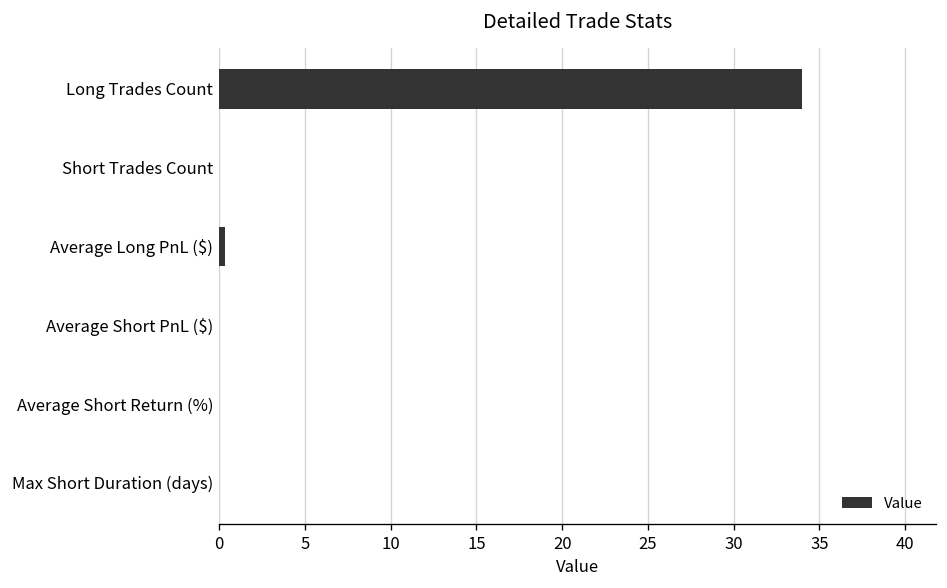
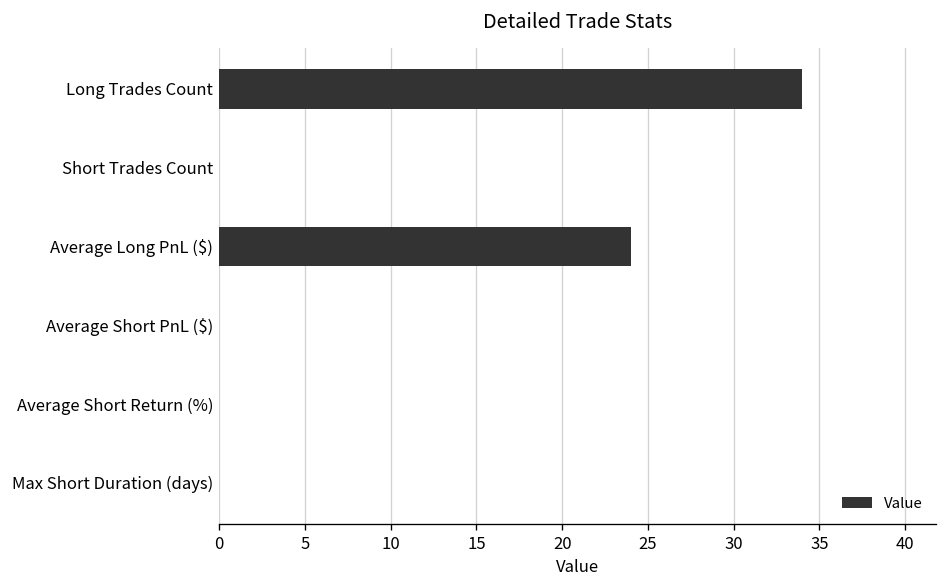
Average Long PnL ($): 0.3 -> 24.0
